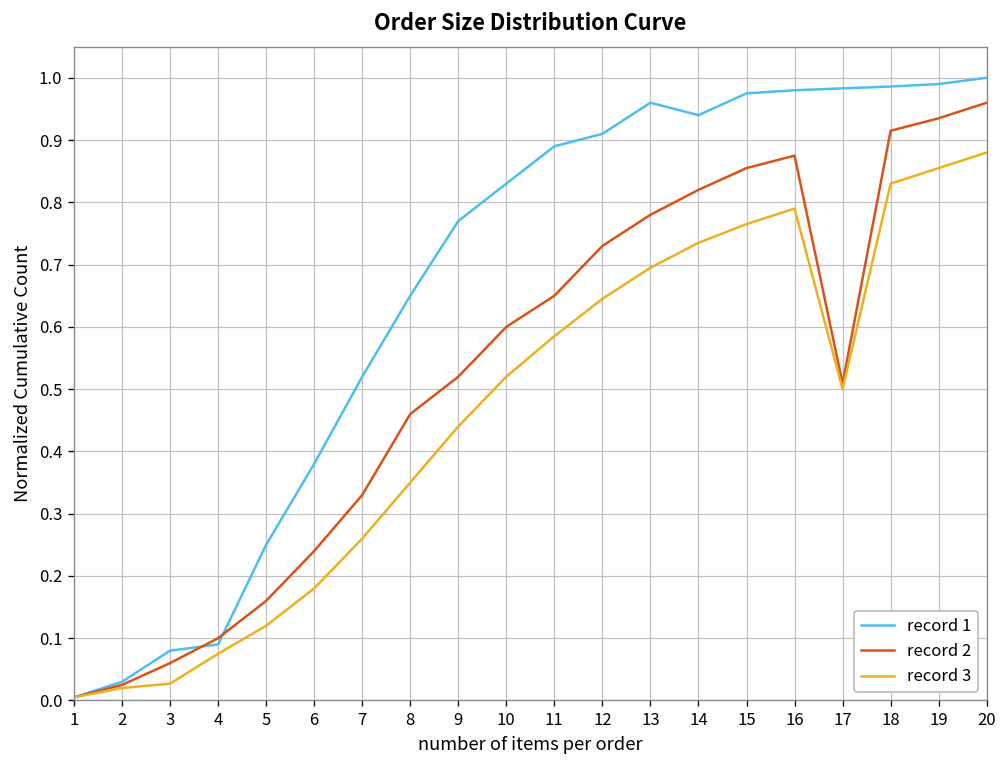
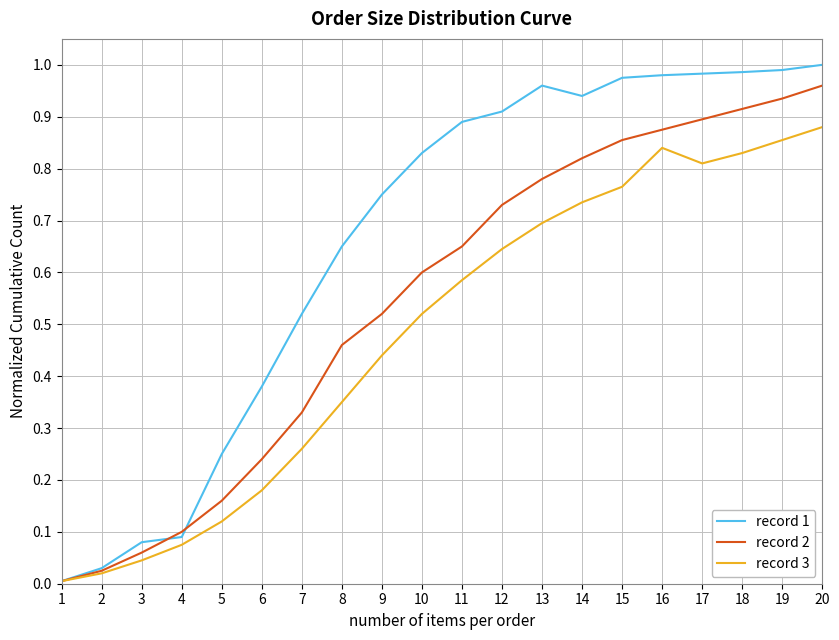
record 3, 3: 0.03 -> 0.05
record 1, 9: 0.77 -> 0.75
record 3, 16: 0.79 -> 0.84
record 2, 17: 0.51 -> 0.90
record 3, 17: 0.50 -> 0.81
